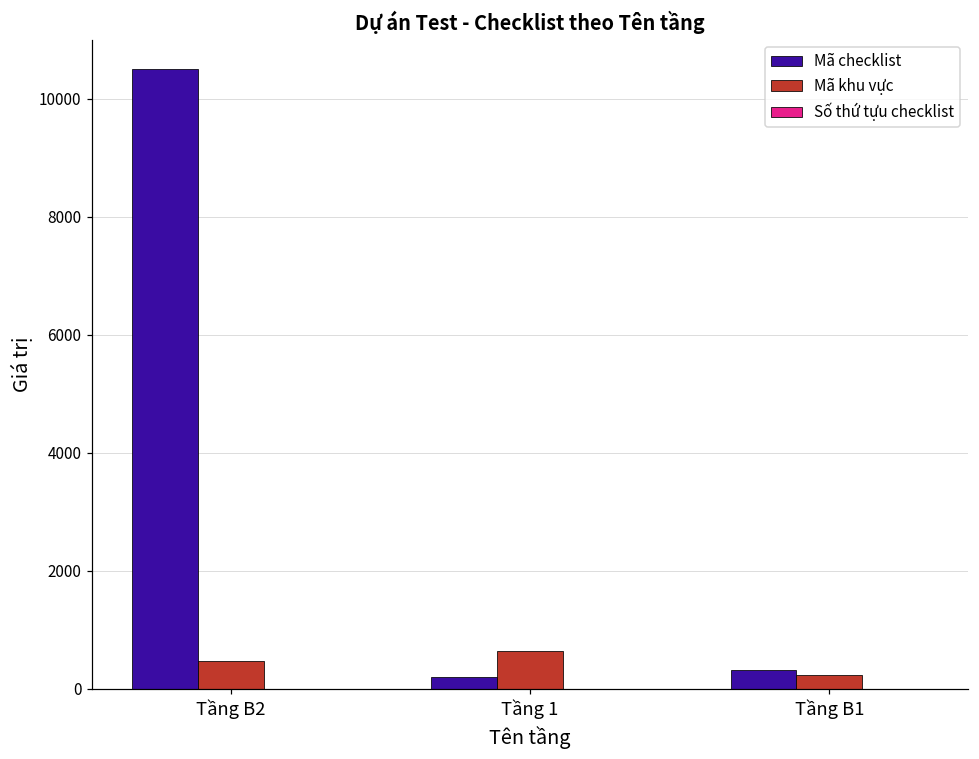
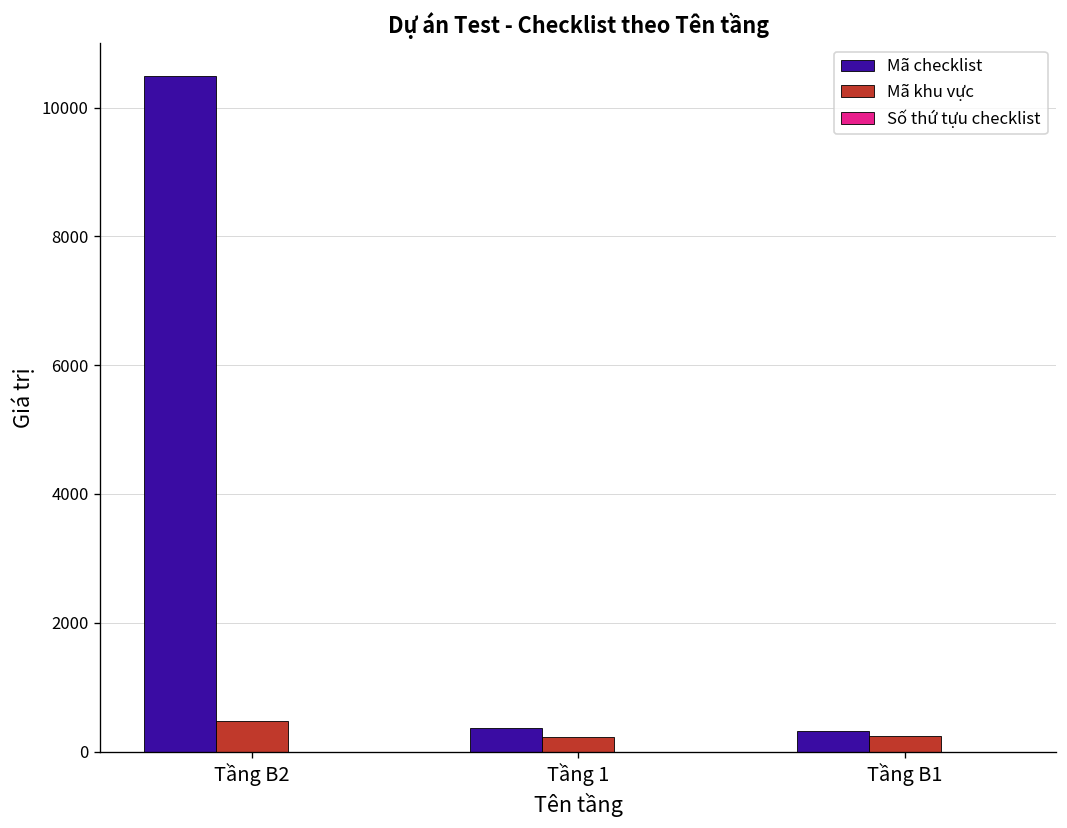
Mã checklist, Tầng 1: 200 -> 400
Mã khu vực, Tầng 1: 600 -> 200
